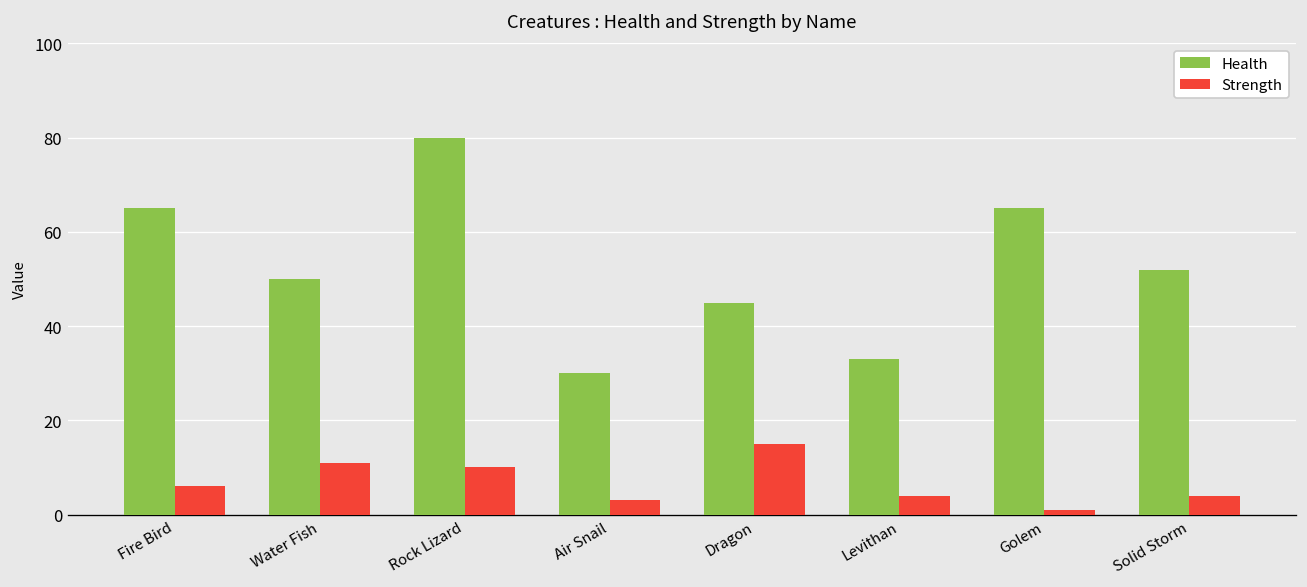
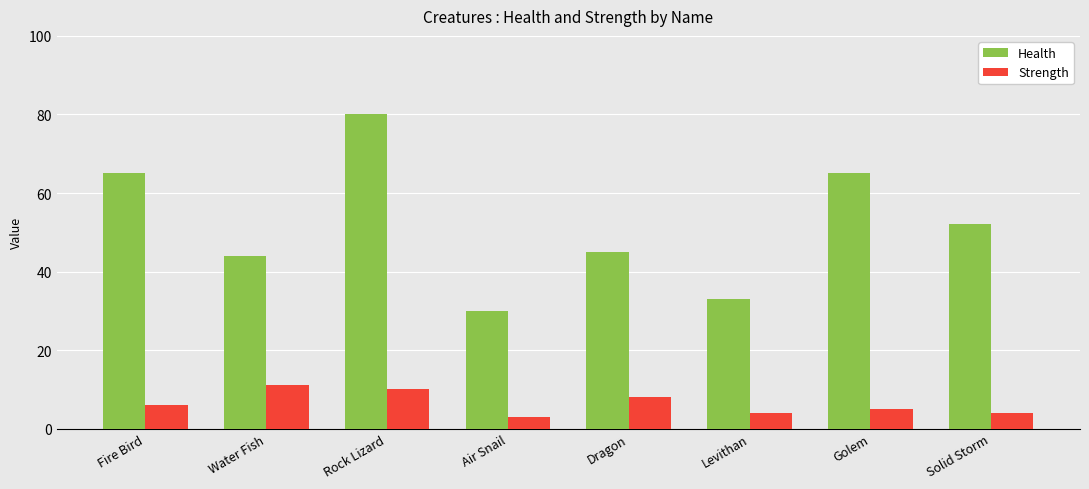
Health, Water Fish: 50 -> 44
Strength, Dragon: 15 -> 8
Strength, Golem: 1 -> 5
